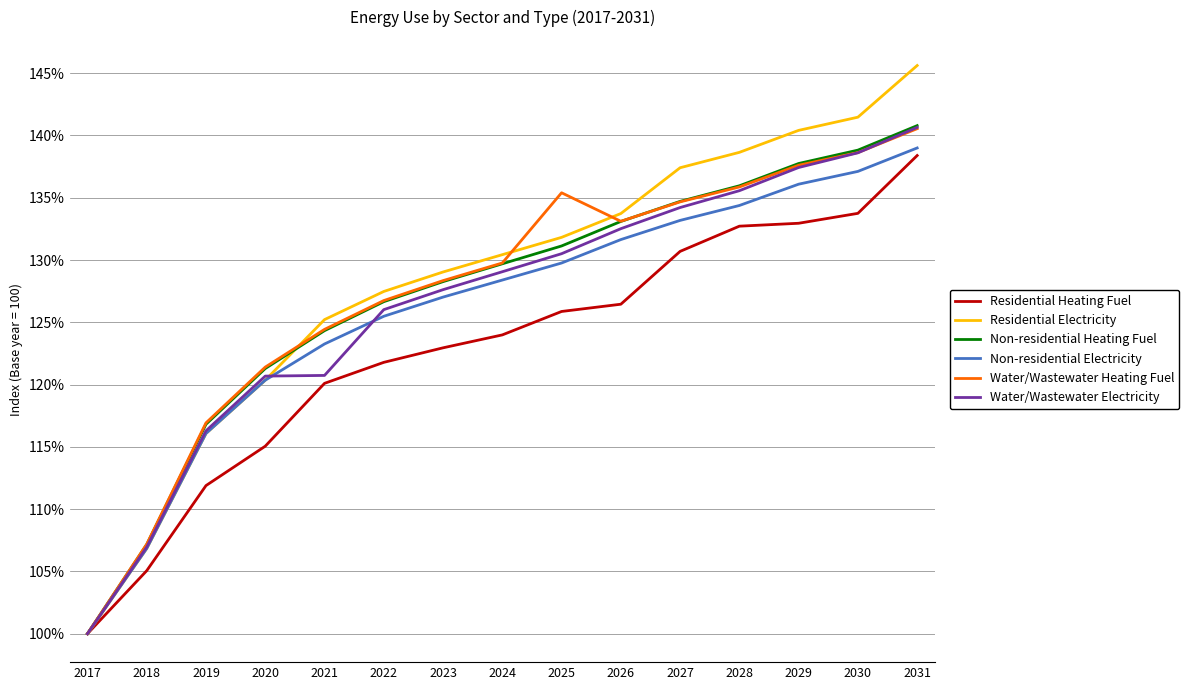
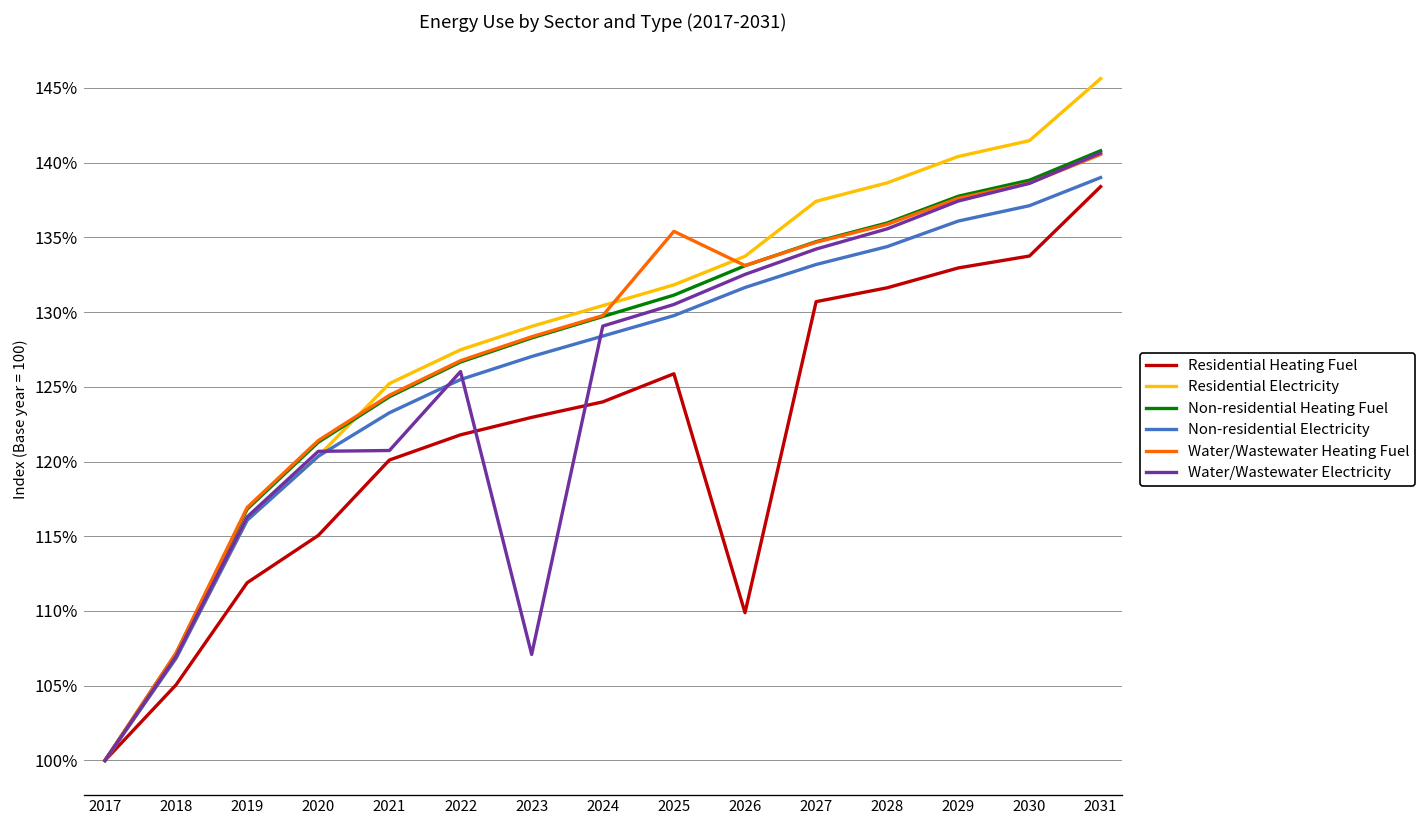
Water/Wastewater Electricity, 2023: 127.6% -> 107.1%
Residential Heating Fuel, 2026: 126.5% -> 109.9%
Residential Heating Fuel, 2028: 132.7% -> 131.6%
